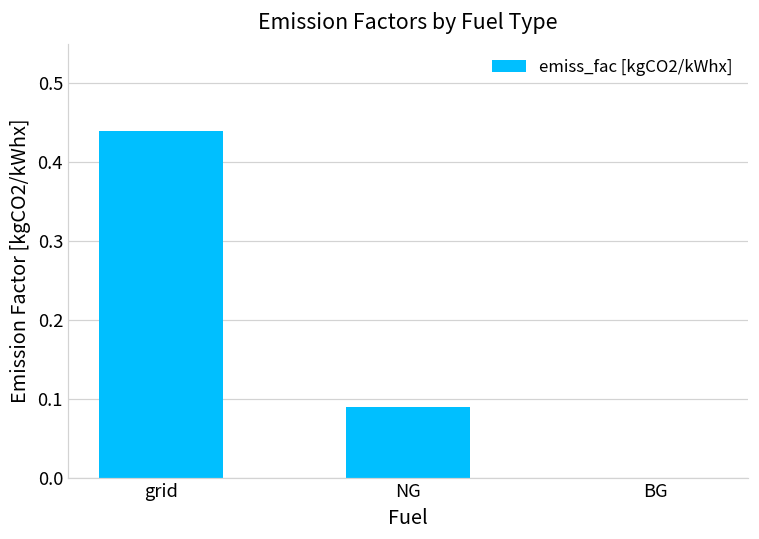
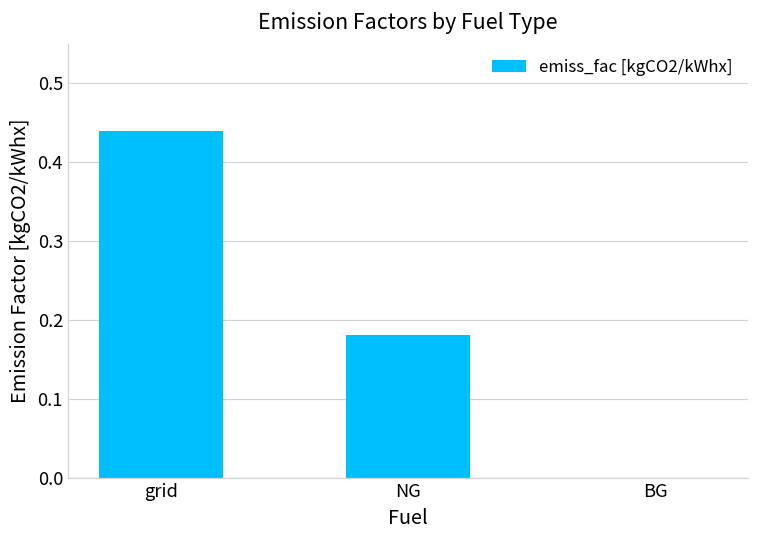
NG: 0.09 -> 0.18
